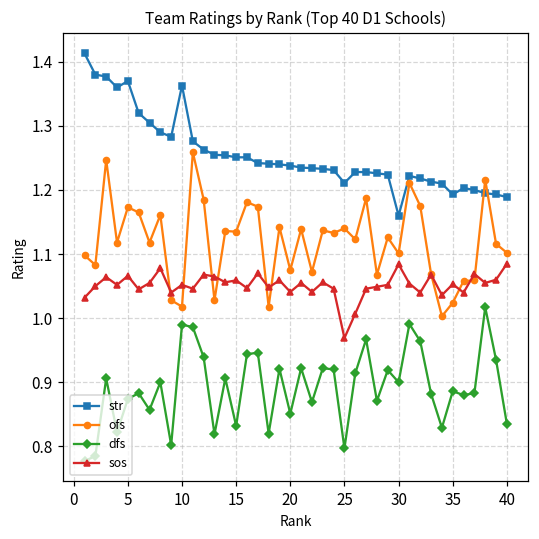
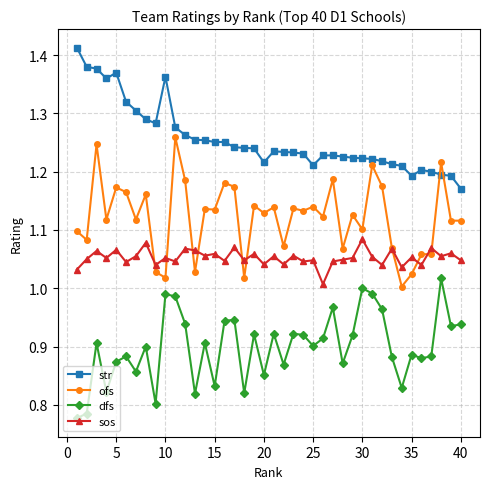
str, 20: 1.24 -> 1.22
ofs, 20: 1.08 -> 1.13
dfs, 25: 0.80 -> 0.90
sos, 25: 0.97 -> 1.05
str, 30: 1.16 -> 1.22
dfs, 30: 0.9 -> 1.0
str, 40: 1.19 -> 1.17
ofs, 40: 1.10 -> 1.12
dfs, 40: 0.84 -> 0.94
sos, 40: 1.09 -> 1.05
